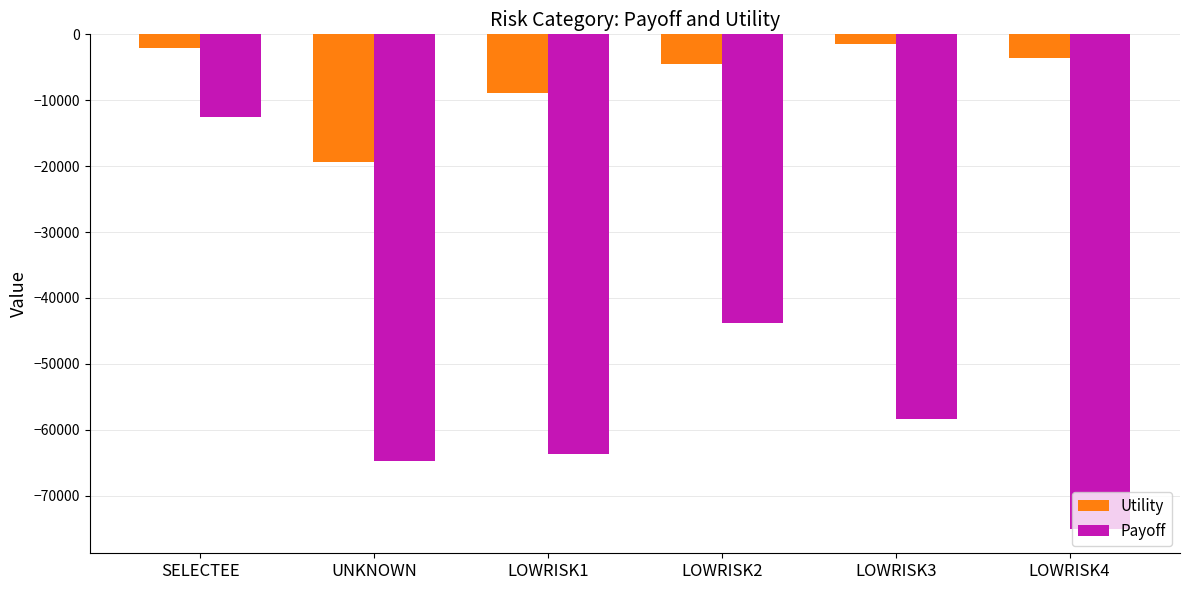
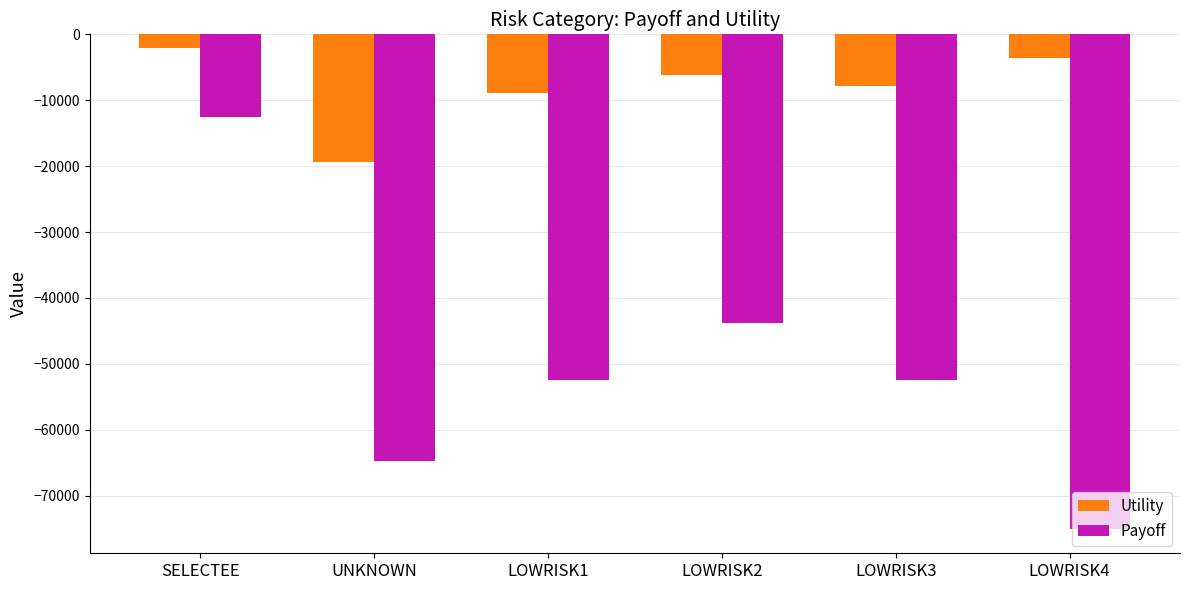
Payoff, LOWRISK1: -64000 -> -53000
Utility, LOWRISK2: -4000 -> -6000
Utility, LOWRISK3: -1000 -> -8000
Payoff, LOWRISK3: -58000 -> -52000
